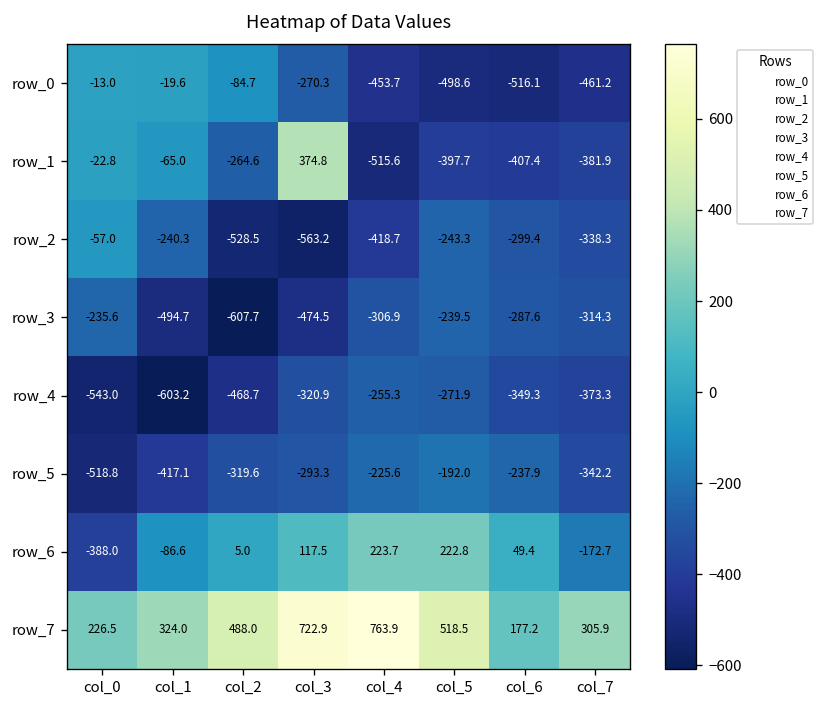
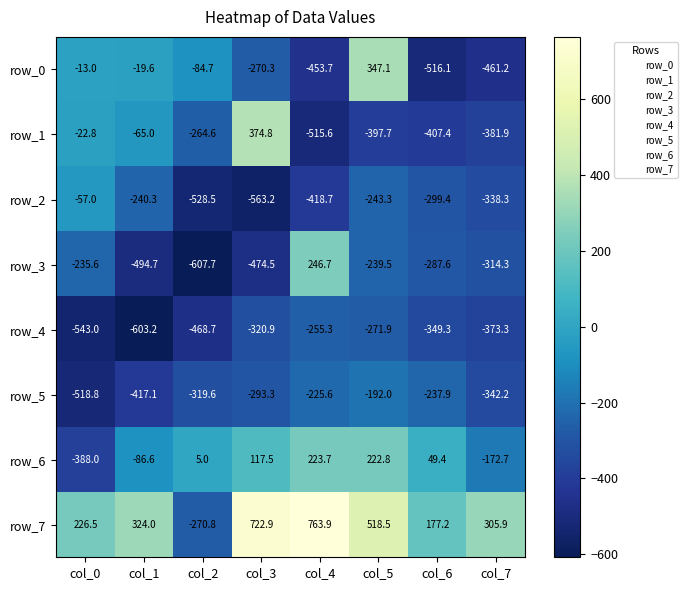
row_0, col_5: -498.6 -> 347.1
row_3, col_4: -306.9 -> 246.7
row_7, col_2: 488.0 -> -270.8
